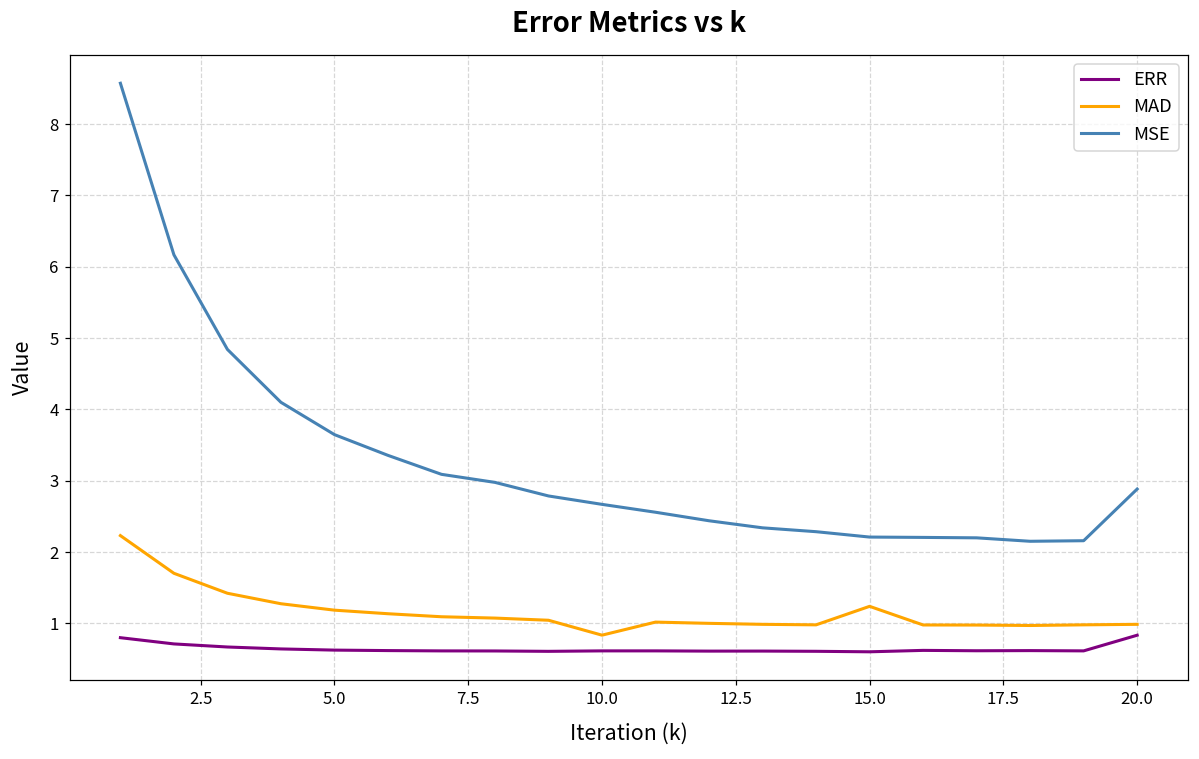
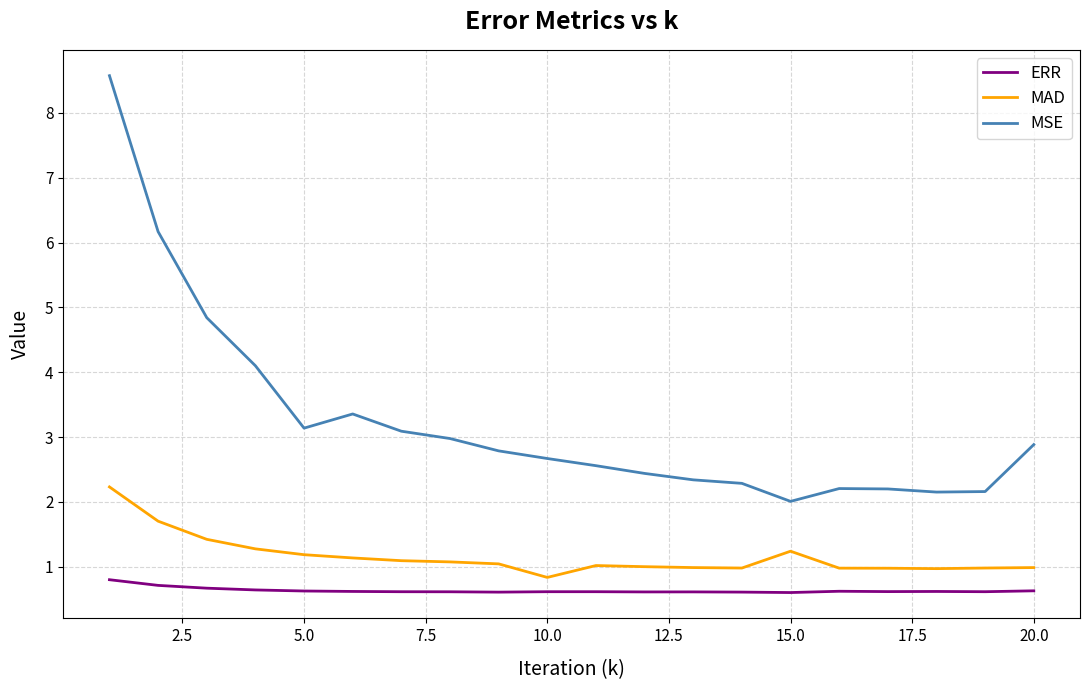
MSE, 5.0: 3.6 -> 3.1
MSE, 15.0: 2.2 -> 2.0
ERR, 20.0: 0.8 -> 0.6
